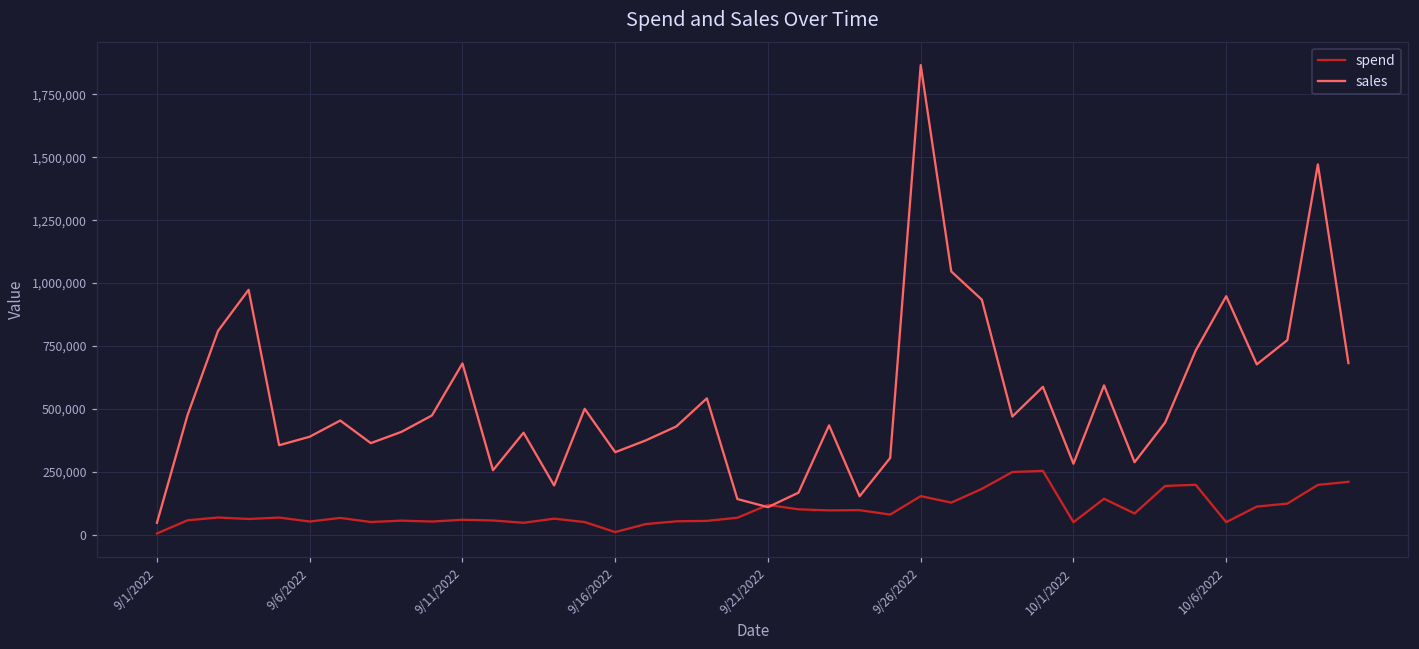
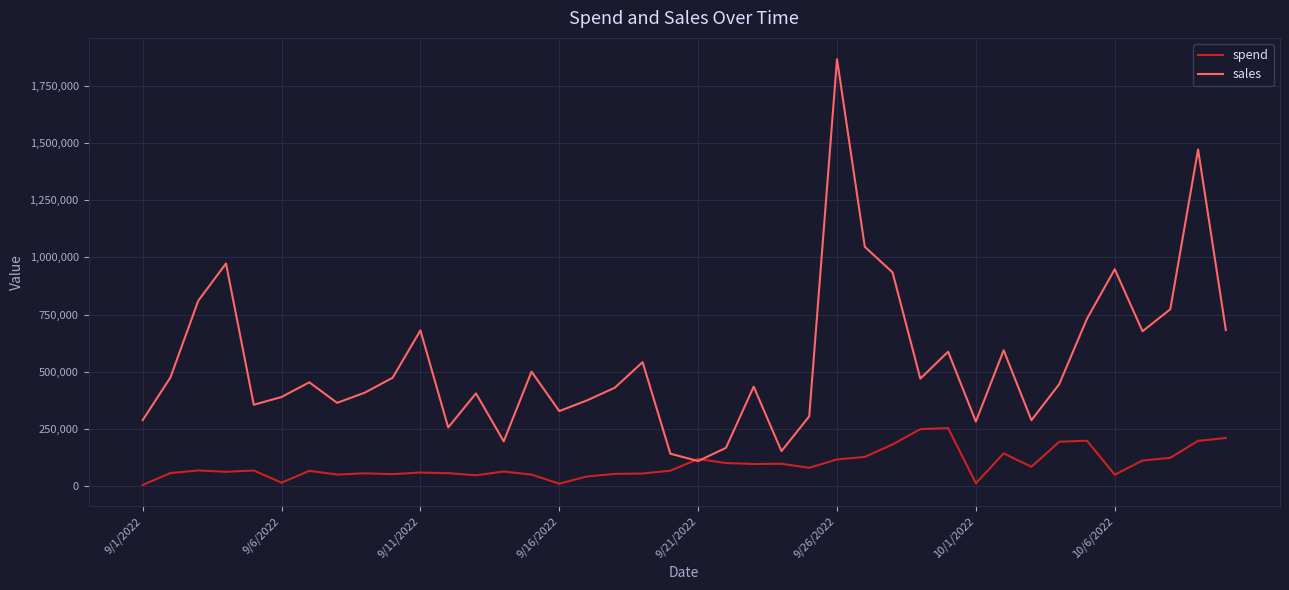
sales, 9/1/2022: 50,000 -> 290,000
spend, 9/6/2022: 50,000 -> 10,000
spend, 9/26/2022: 150,000 -> 120,000
spend, 10/1/2022: 50,000 -> 10,000
